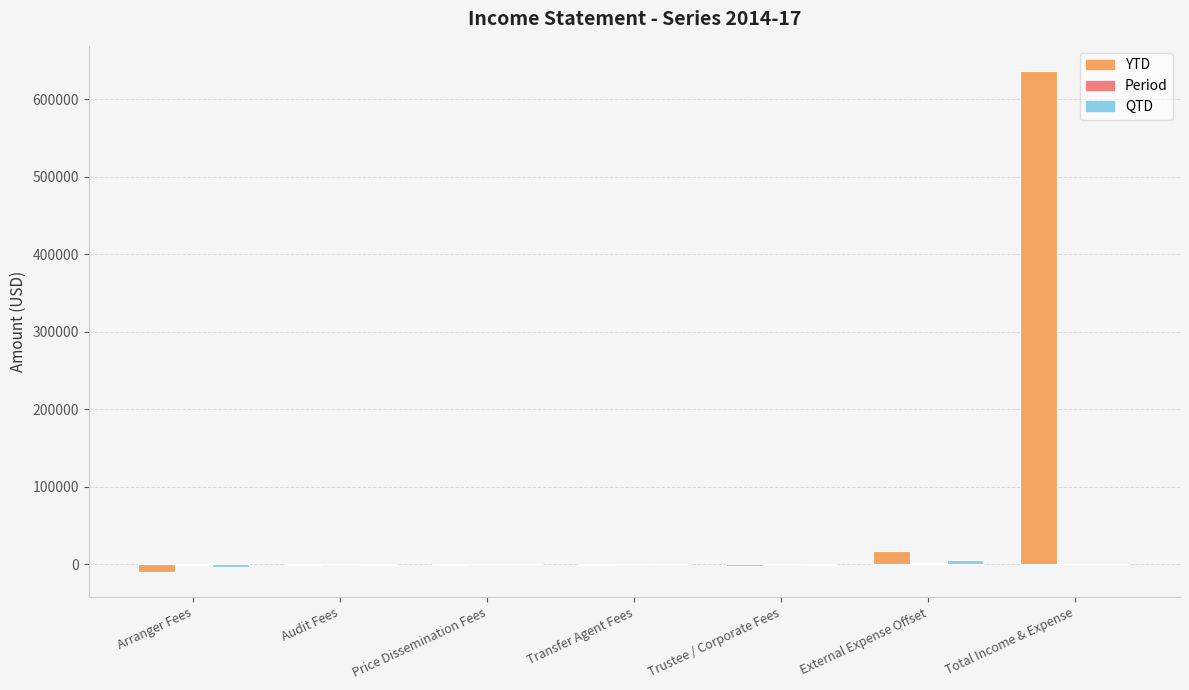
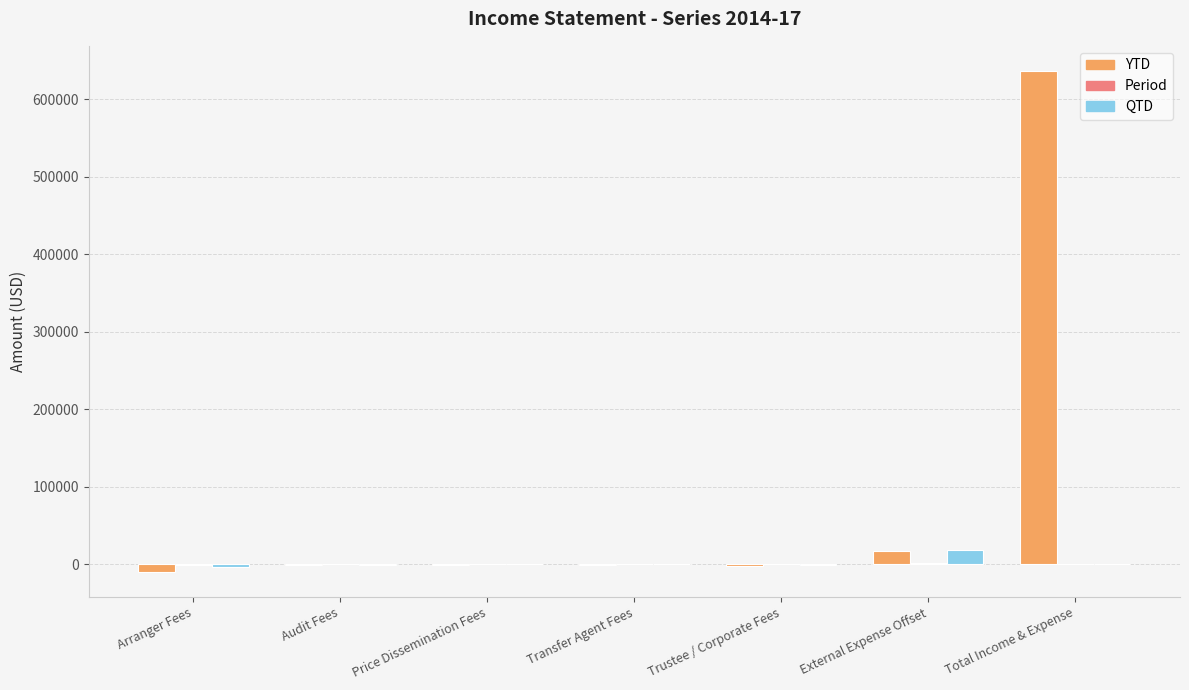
QTD, External Expense Offset: 10000 -> 20000
